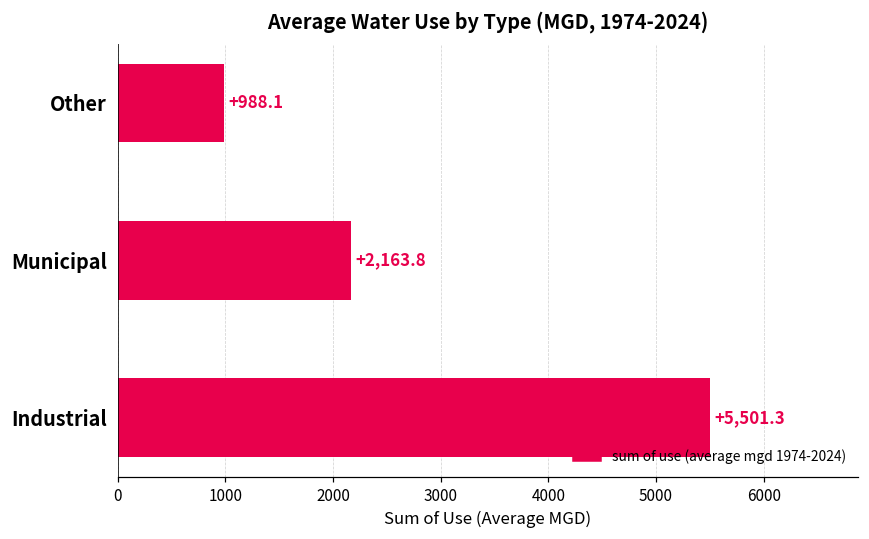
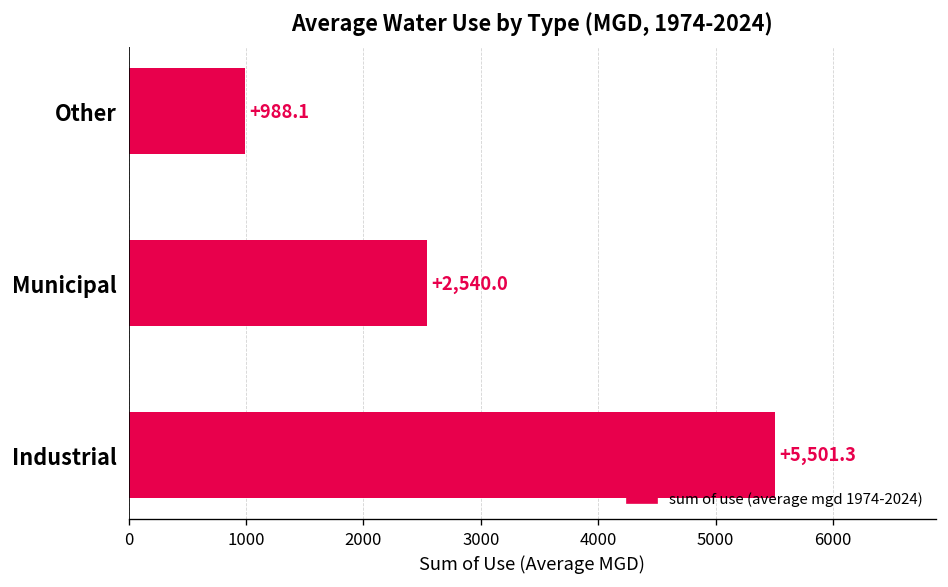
Municipal: +2,163.8 -> +2,540.0
